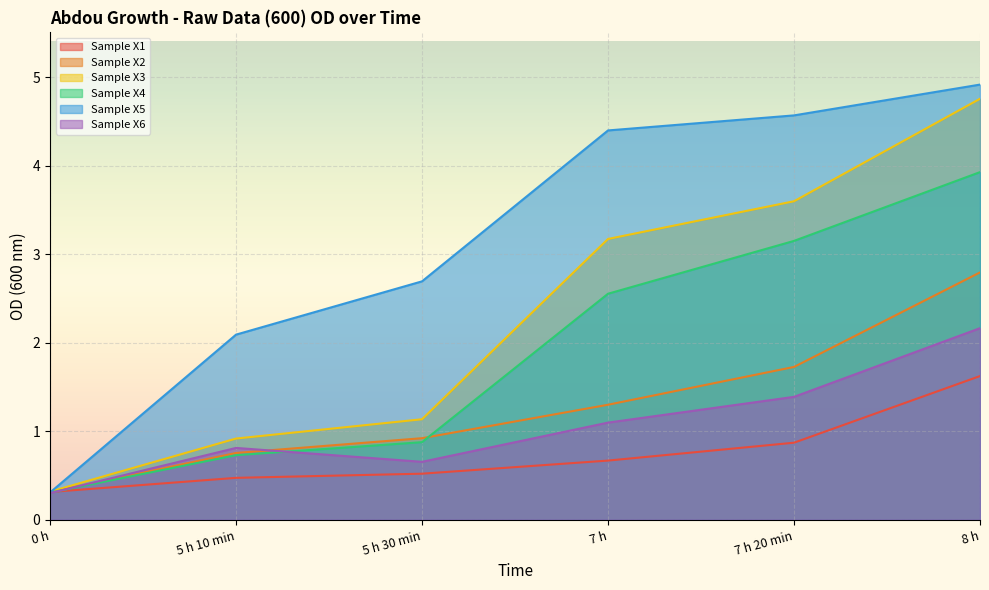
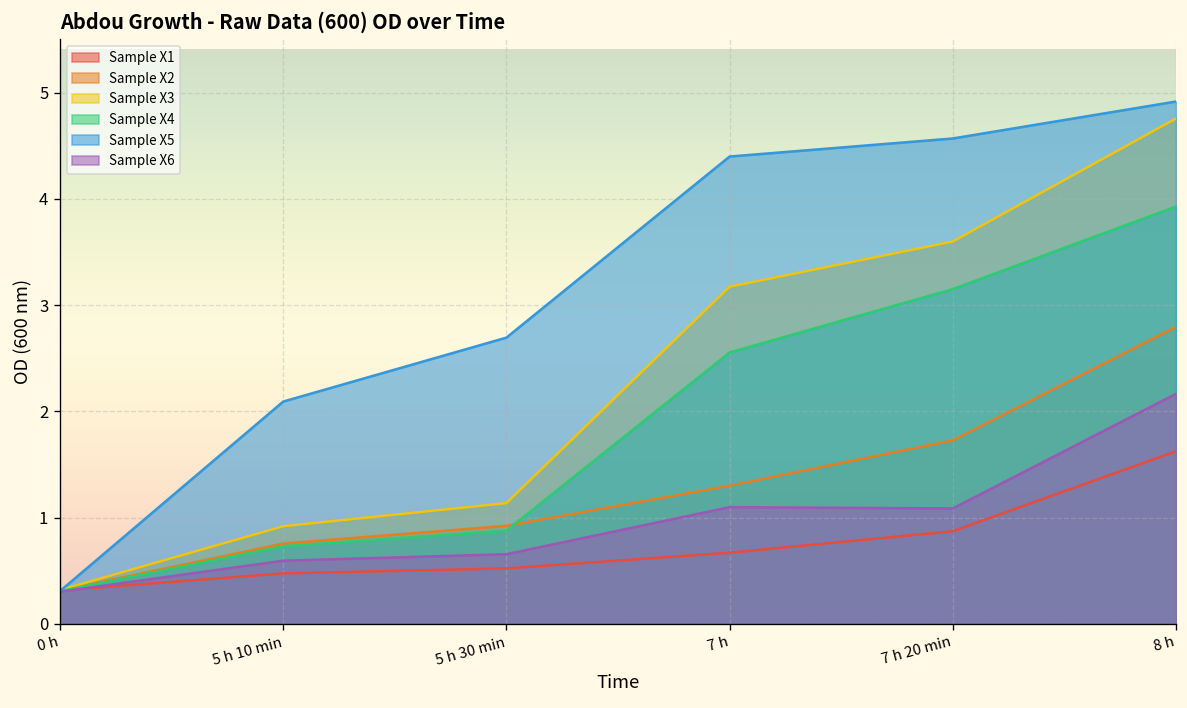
Sample X6, 5 h 10 min: 0.8 -> 0.6
Sample X6, 7 h 20 min: 1.4 -> 1.1
